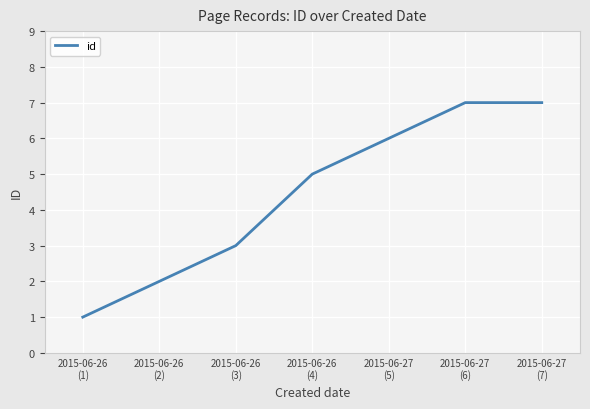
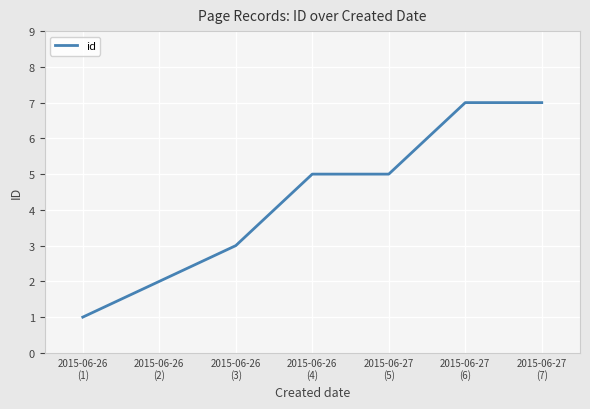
2015-06-27 (5): 6 -> 5
